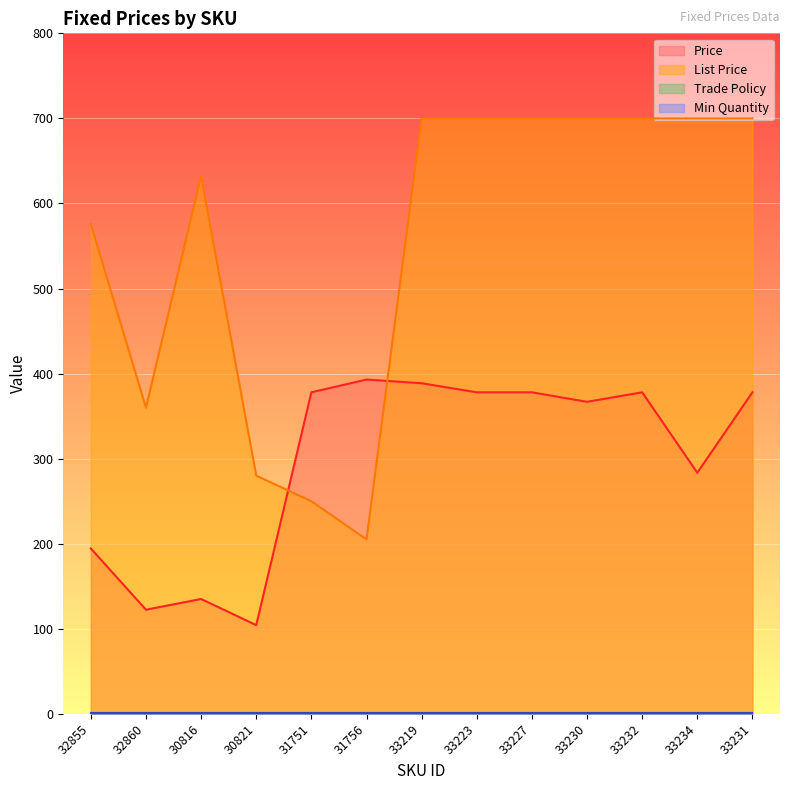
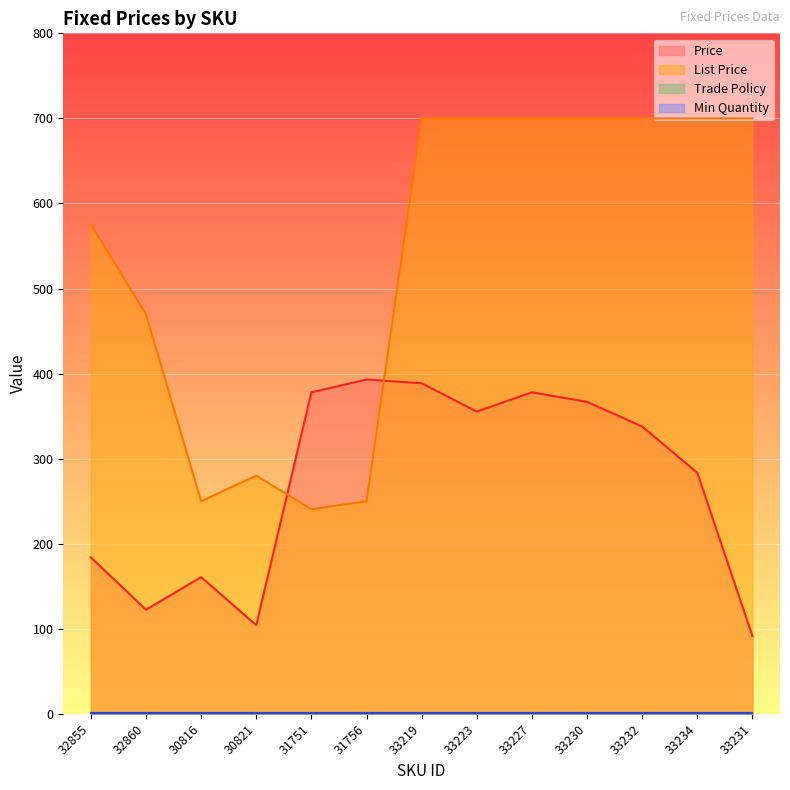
Price, 32855: 190 -> 180
List Price, 32860: 360 -> 470
Price, 30816: 130 -> 160
List Price, 30816: 630 -> 250
List Price, 31751: 250 -> 240
List Price, 31756: 210 -> 250
Price, 33223: 380 -> 360
Price, 33232: 380 -> 340
Price, 33231: 380 -> 90
